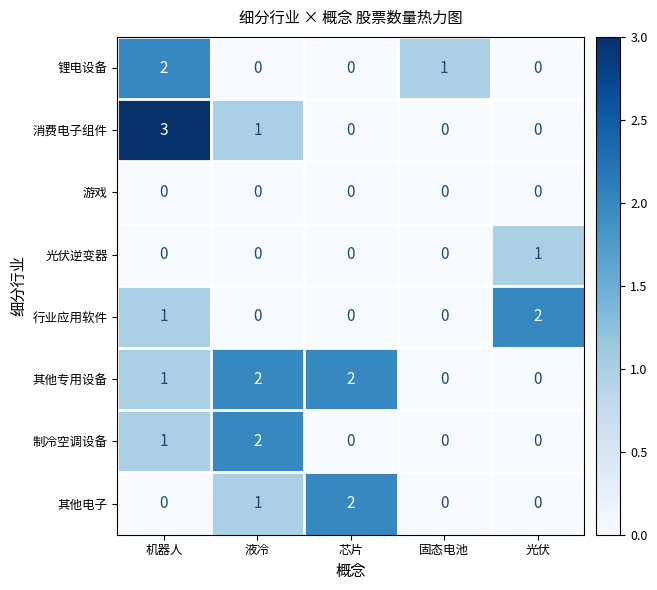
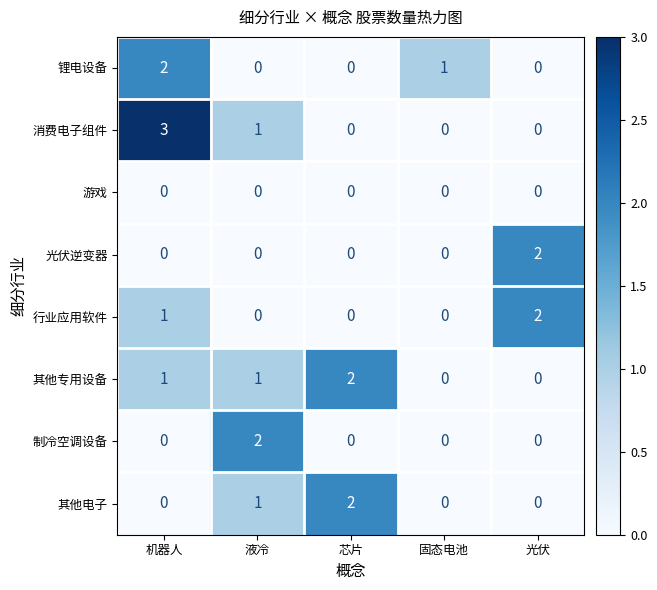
光伏逆变器, 光伏: 1 -> 2
其他专用设备, 液冷: 2 -> 1
制冷空调设备, 机器人: 1 -> 0
